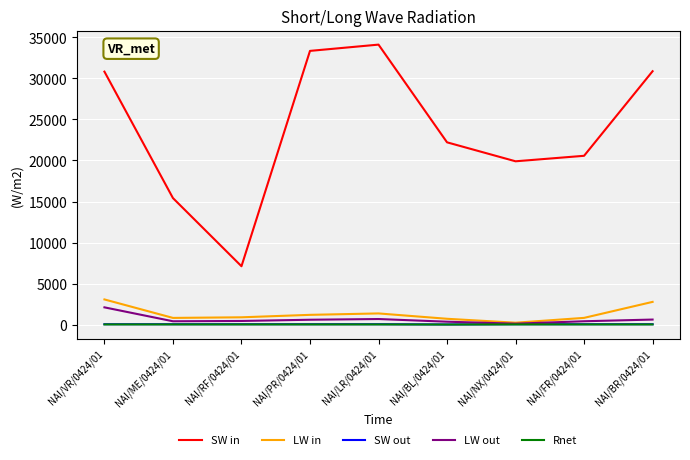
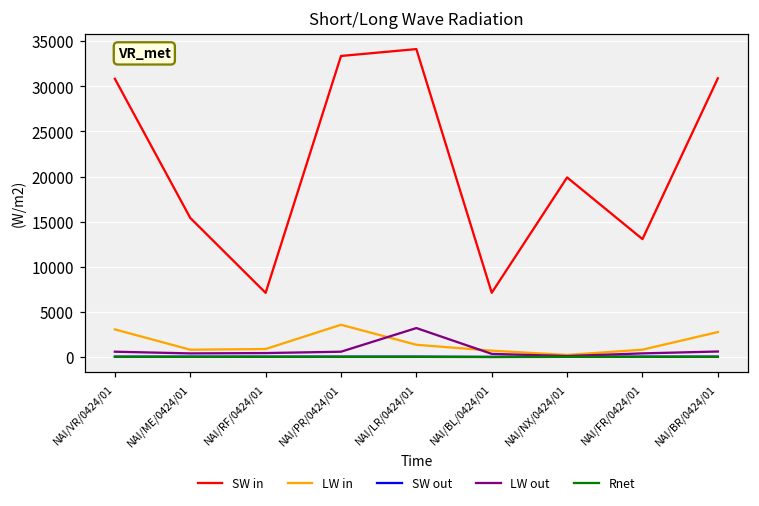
LW out, NAI/VR/0424/01: 2000 -> 1000
LW in, NAI/PR/0424/01: 1000 -> 4000
LW out, NAI/LR/0424/01: 1000 -> 3000
SW in, NAI/BL/0424/01: 22000 -> 7000
SW in, NAI/FR/0424/01: 21000 -> 13000
